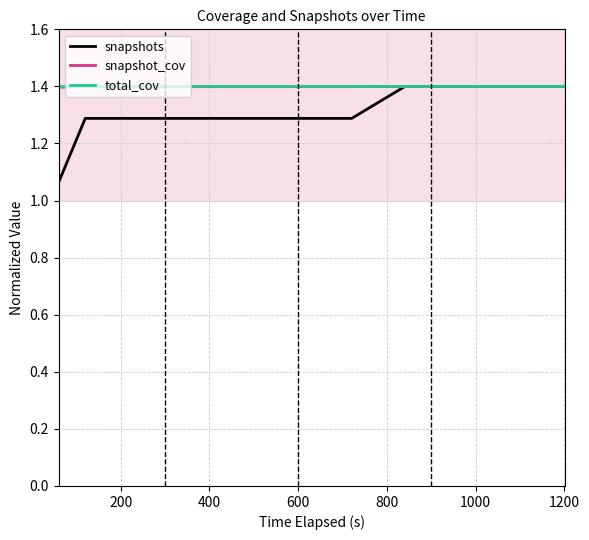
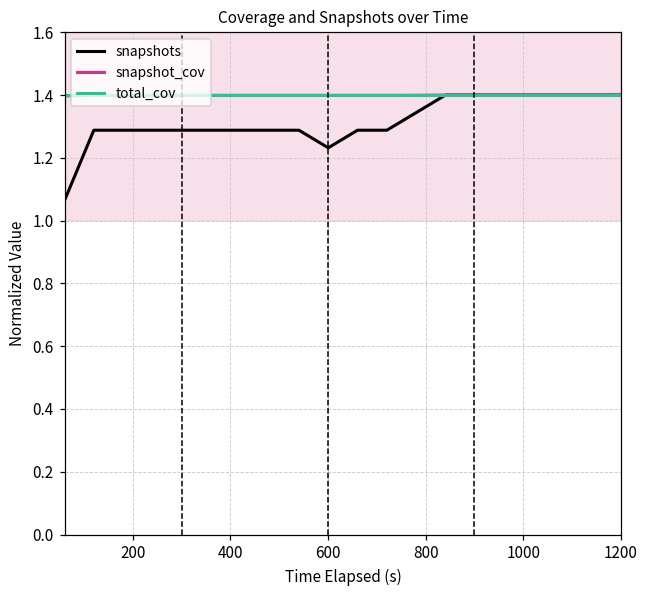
snapshots, 600: 1.29 -> 1.23
